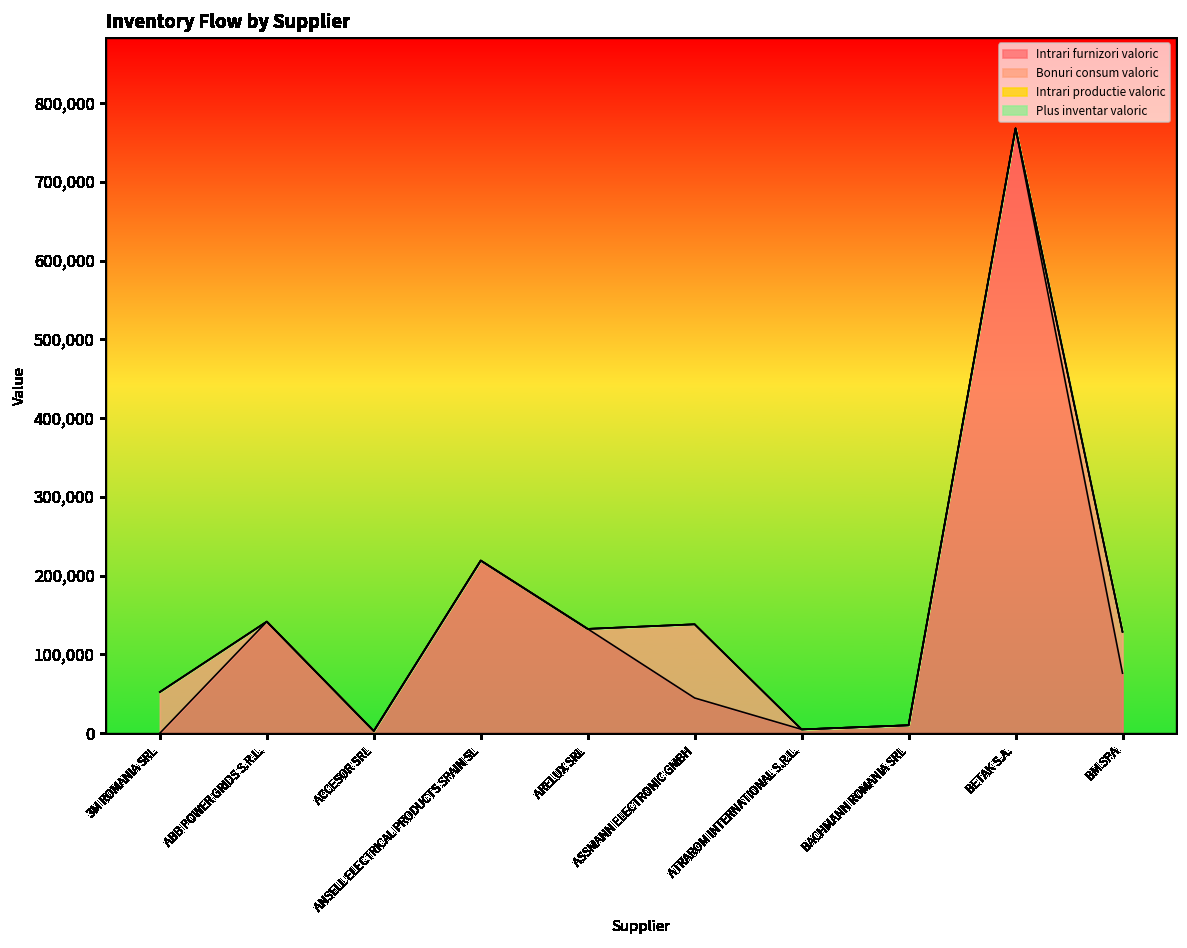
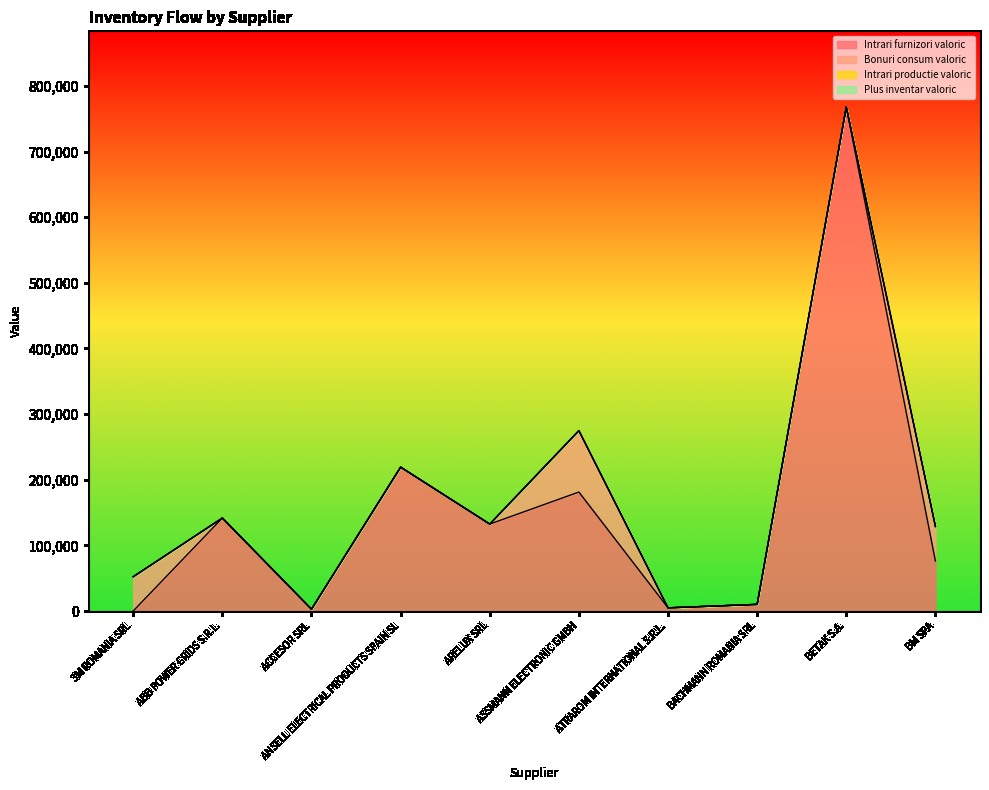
Intrari furnizori valoric, ASSMANN ELECTRONIC GMBH: 40,000 -> 180,000
